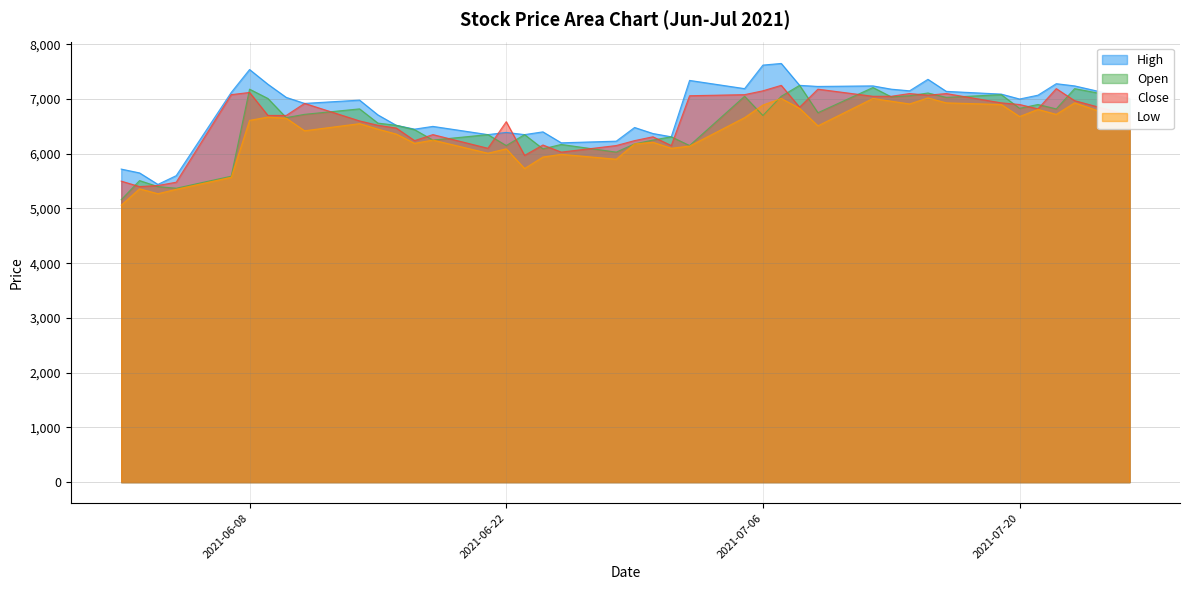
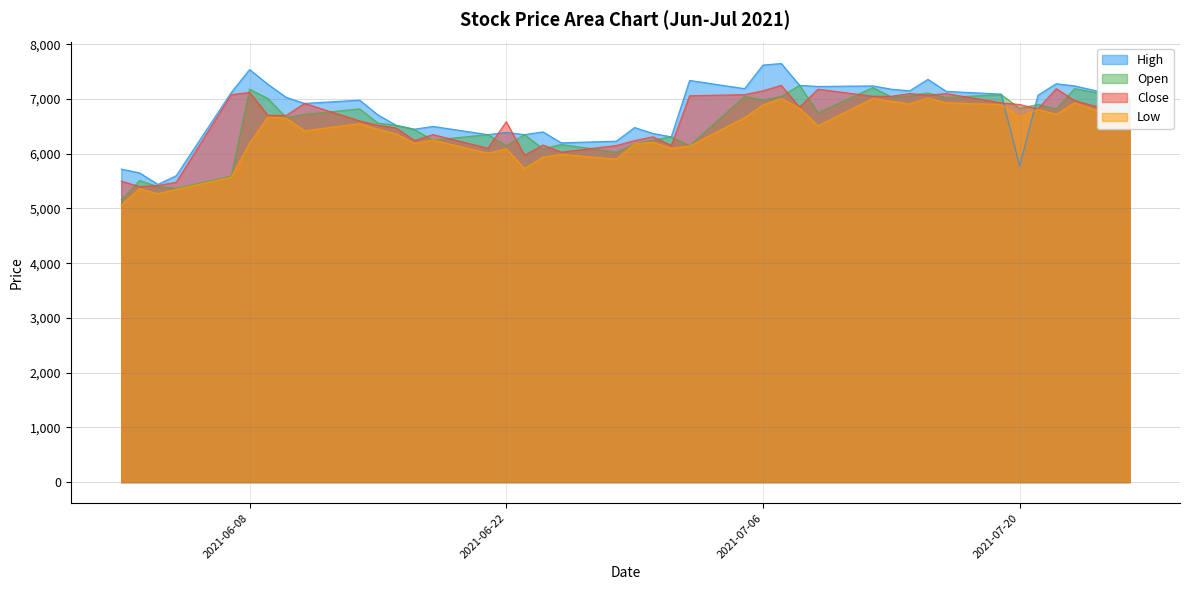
Low, 2021-06-08: 6,600 -> 6,200
Open, 2021-07-06: 6,700 -> 7,000
High, 2021-07-20: 7,000 -> 5,800
